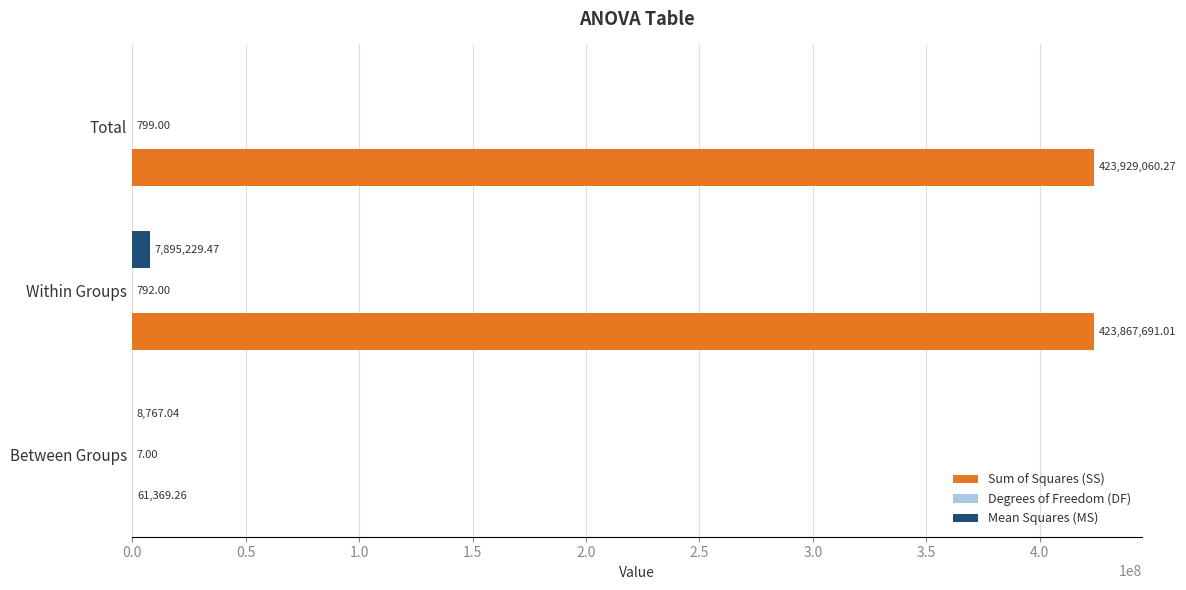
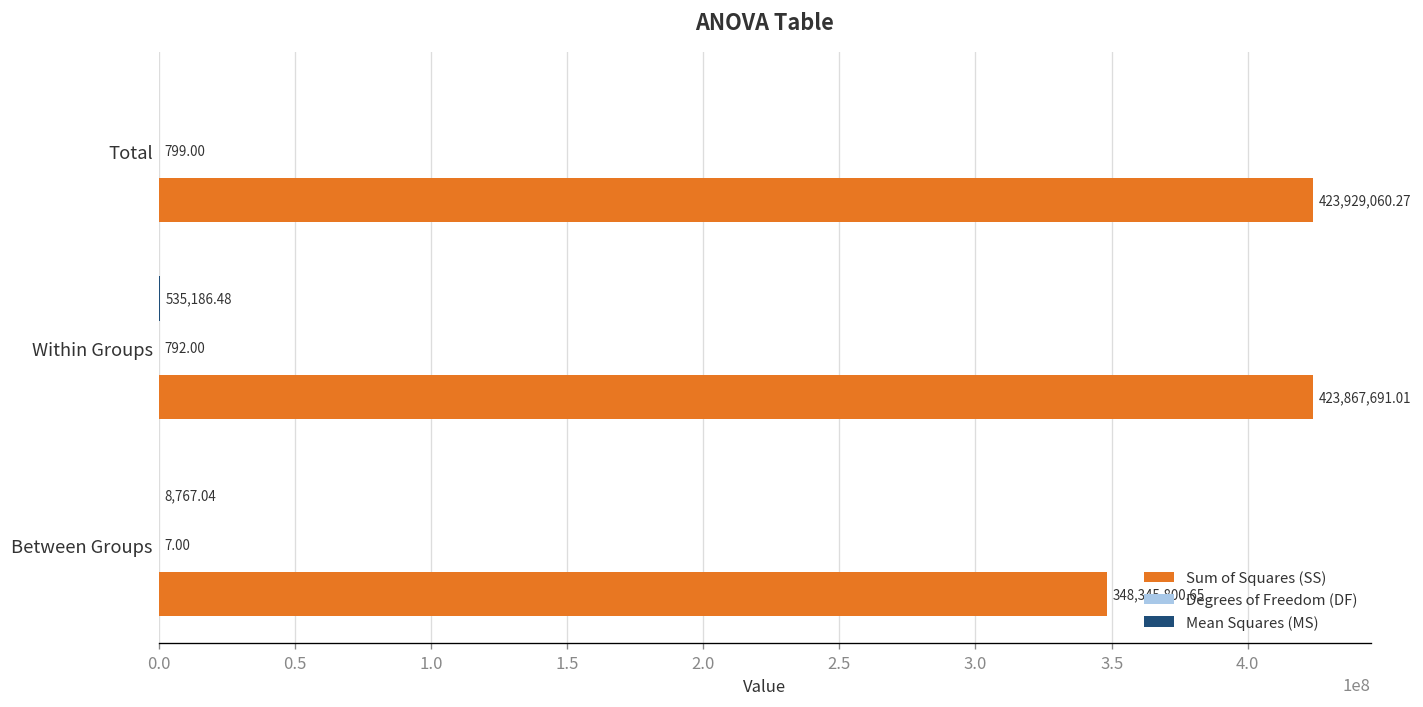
Mean Squares (MS), Within Groups: 7,895,229.47 -> 535,186.48
Sum of Squares (SS), Between Groups: 61,369.26 -> 348,345,800.65
